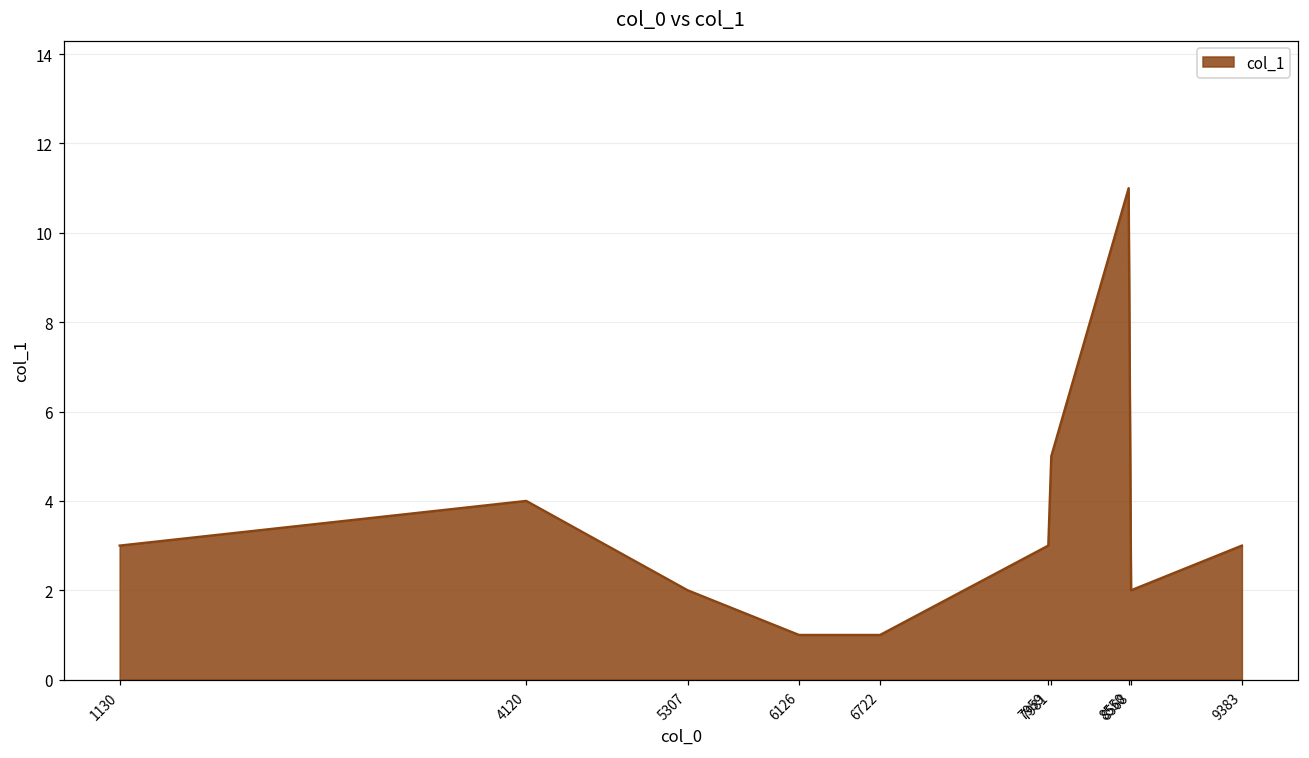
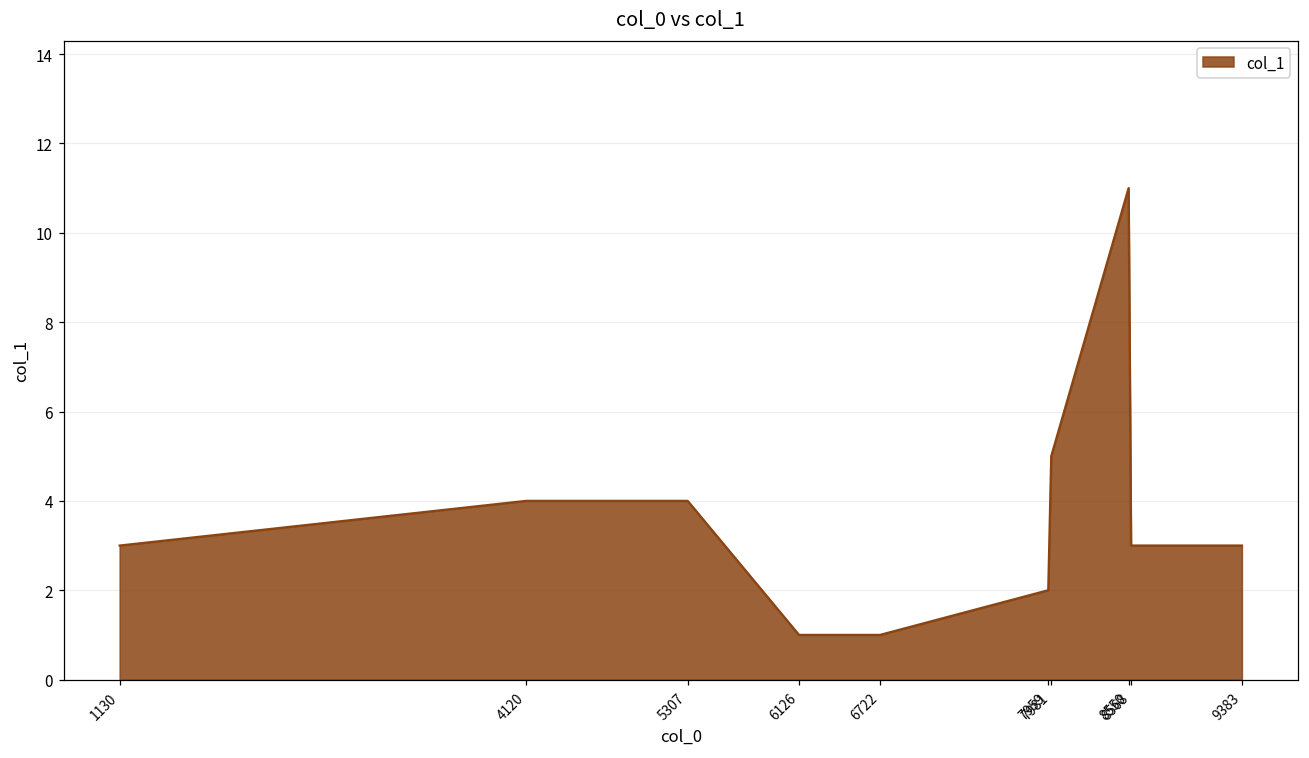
5307: 2 -> 4
7959: 3 -> 2
8568: 2 -> 3
